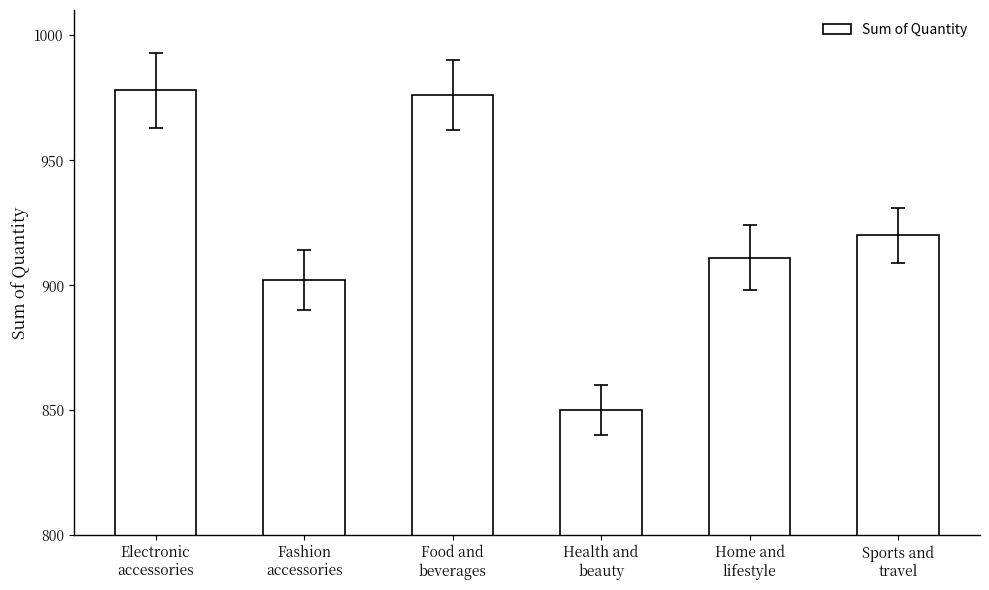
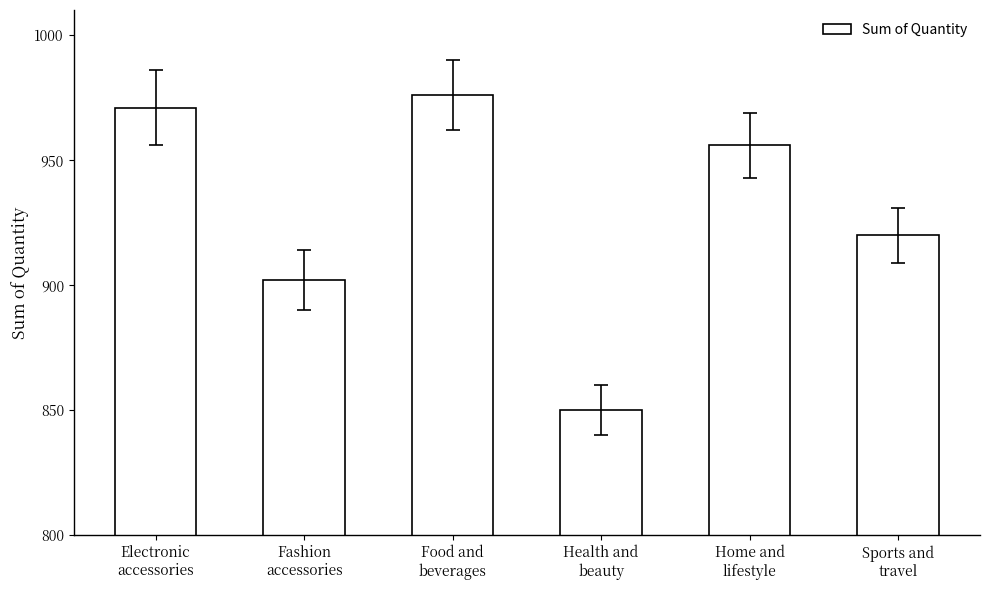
Sum of Quantity, Electronic accessories: 978 -> 971
Sum of Quantity, Home and lifestyle: 911 -> 956
